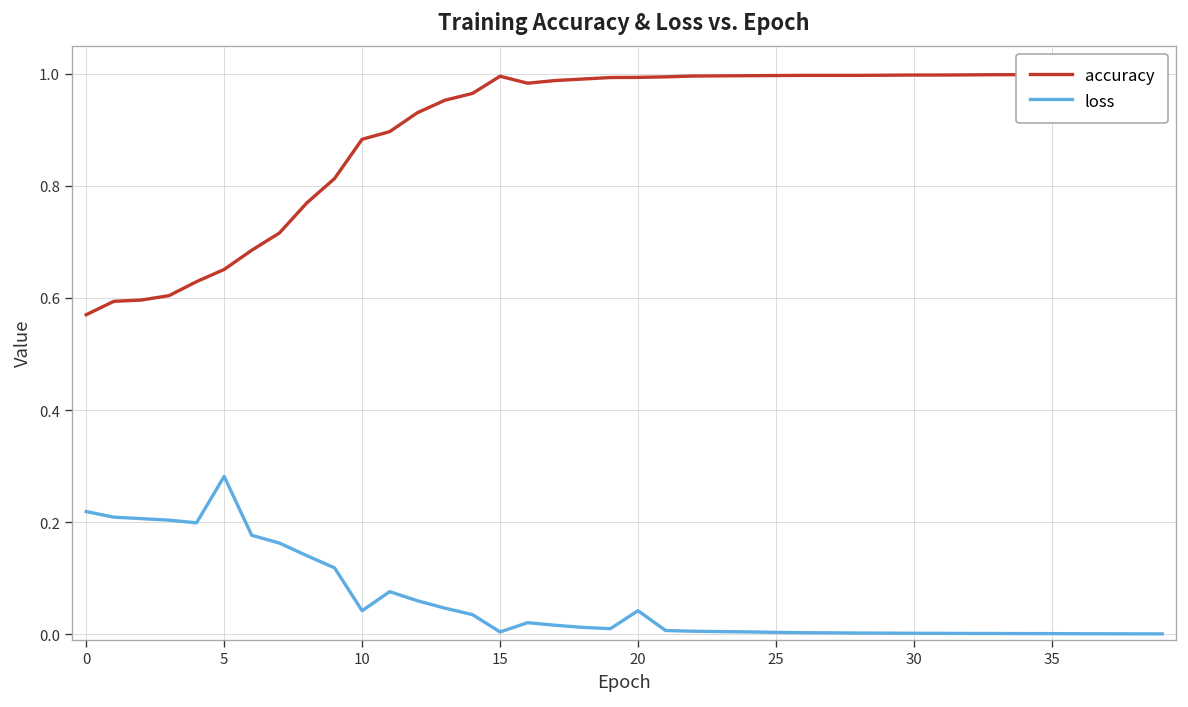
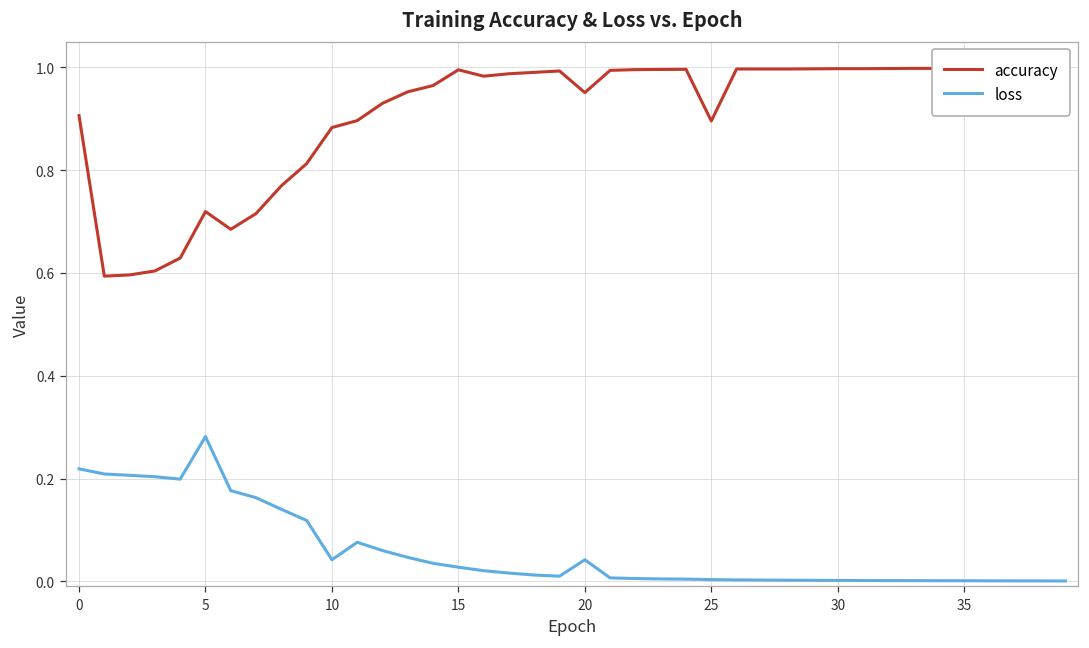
accuracy, 0: 0.57 -> 0.91
accuracy, 5: 0.65 -> 0.72
loss, 15: 0.00 -> 0.03
accuracy, 20: 0.99 -> 0.95
accuracy, 25: 1.00 -> 0.90
